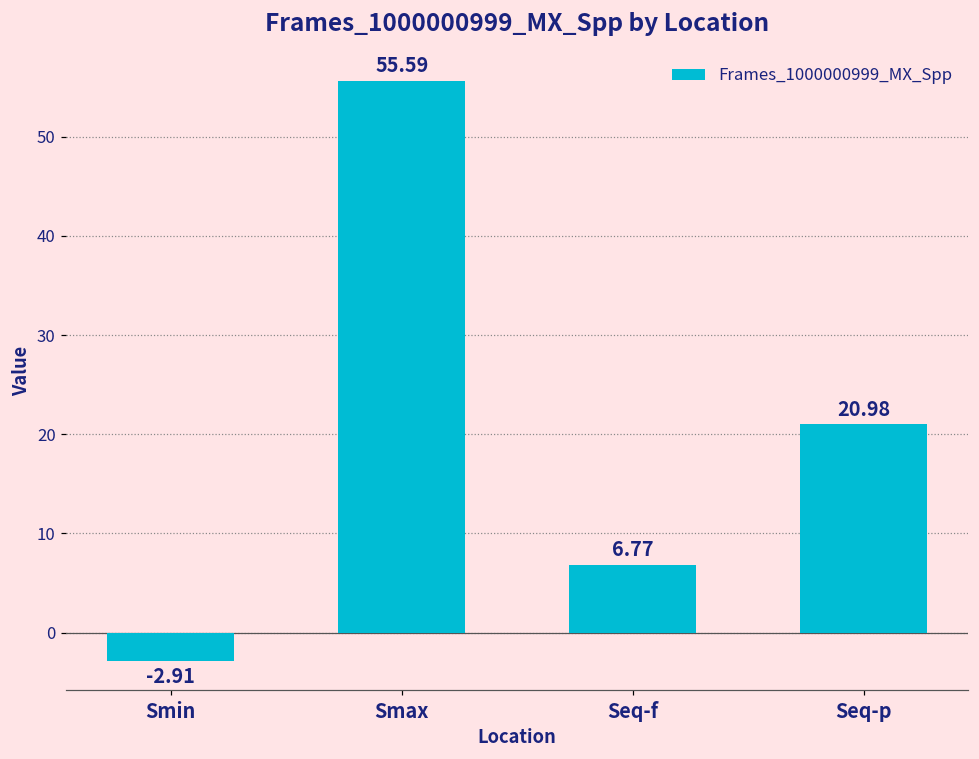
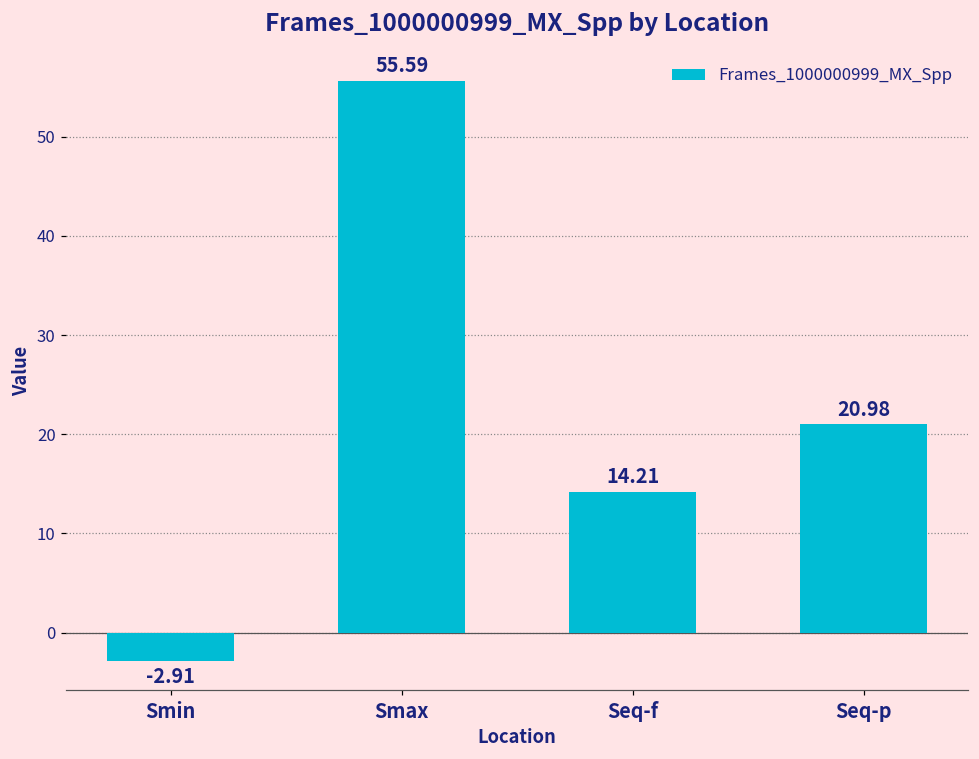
Seq-f: 6.77 -> 14.21
